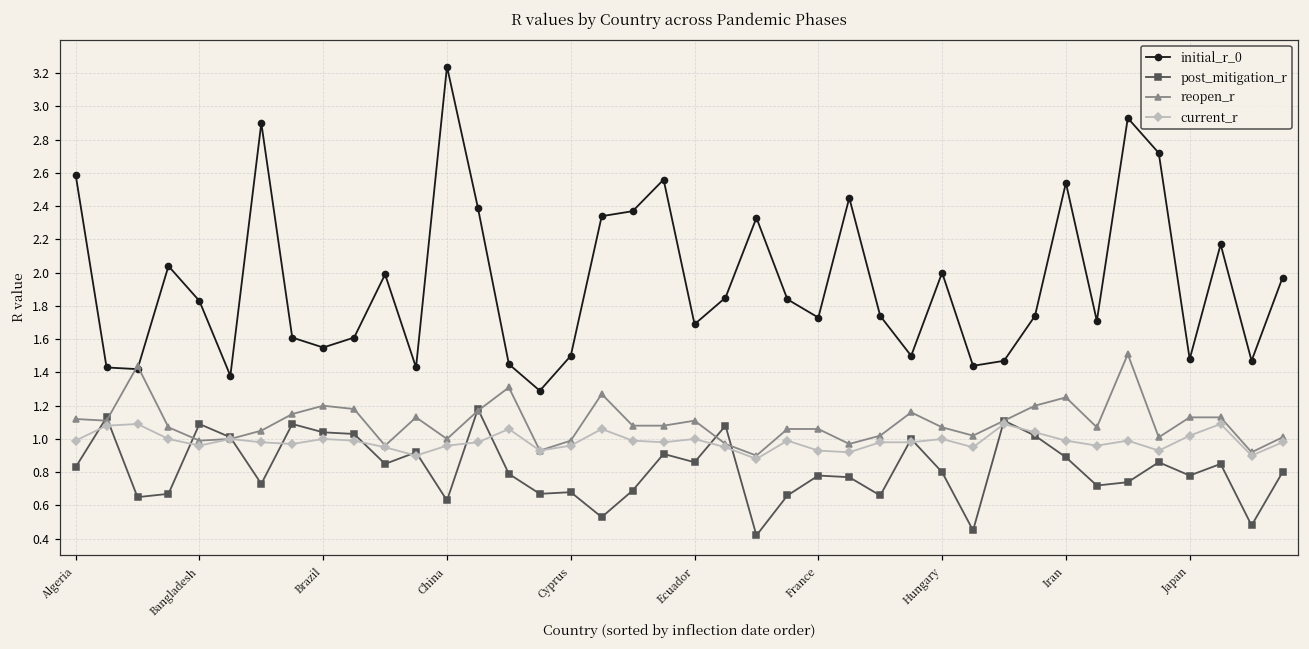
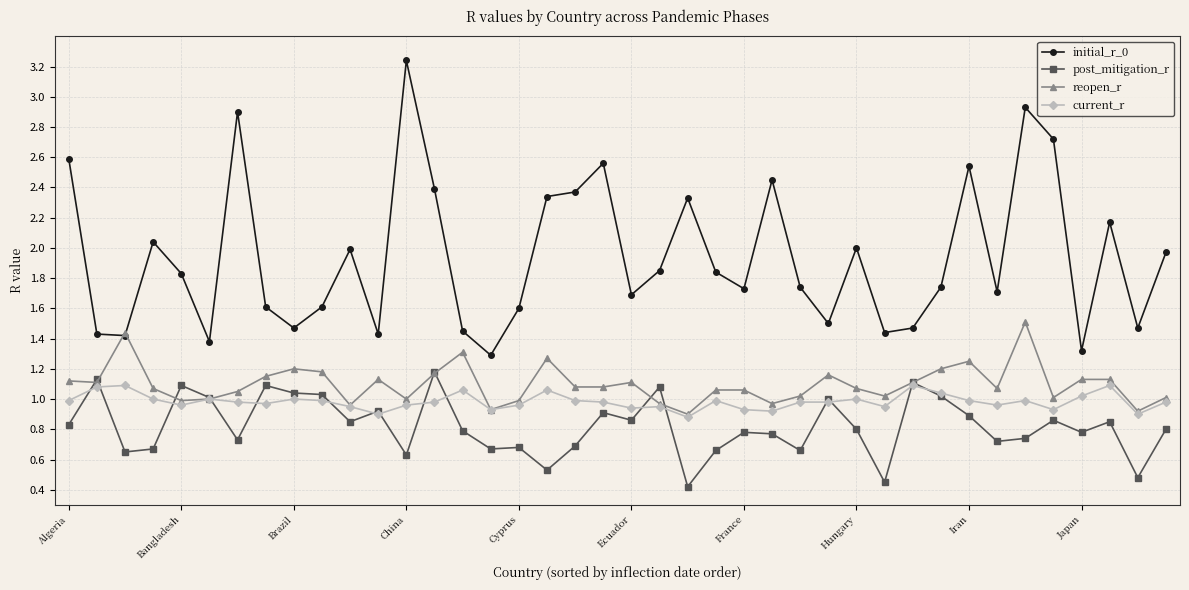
initial_r_0, Brazil: 1.55 -> 1.47
initial_r_0, Cyprus: 1.5 -> 1.6
current_r, Ecuador: 1.00 -> 0.94
initial_r_0, Japan: 1.48 -> 1.32
